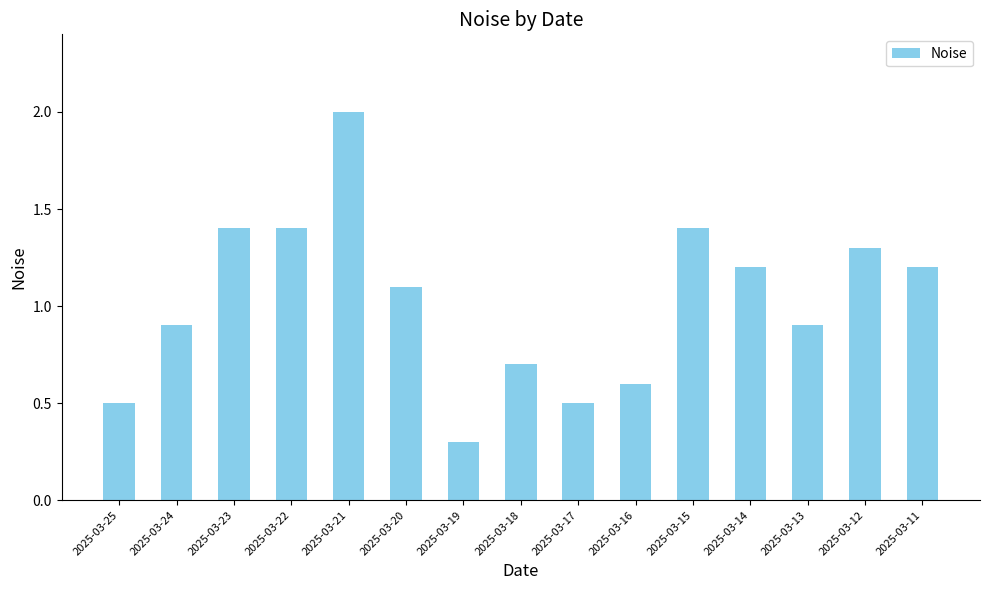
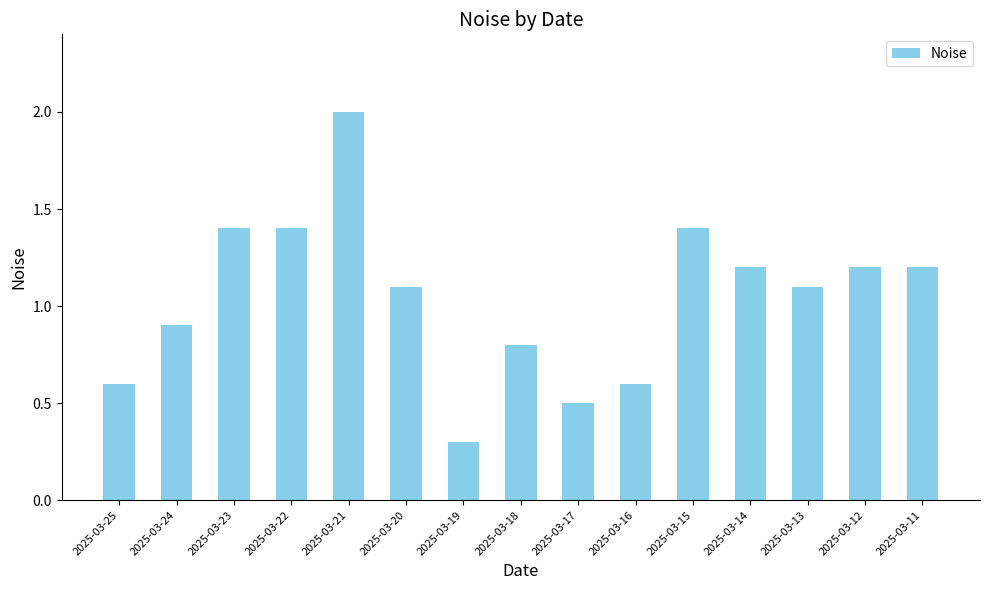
2025-03-25: 0.5 -> 0.6
2025-03-18: 0.7 -> 0.8
2025-03-13: 0.9 -> 1.1
2025-03-12: 1.3 -> 1.2
